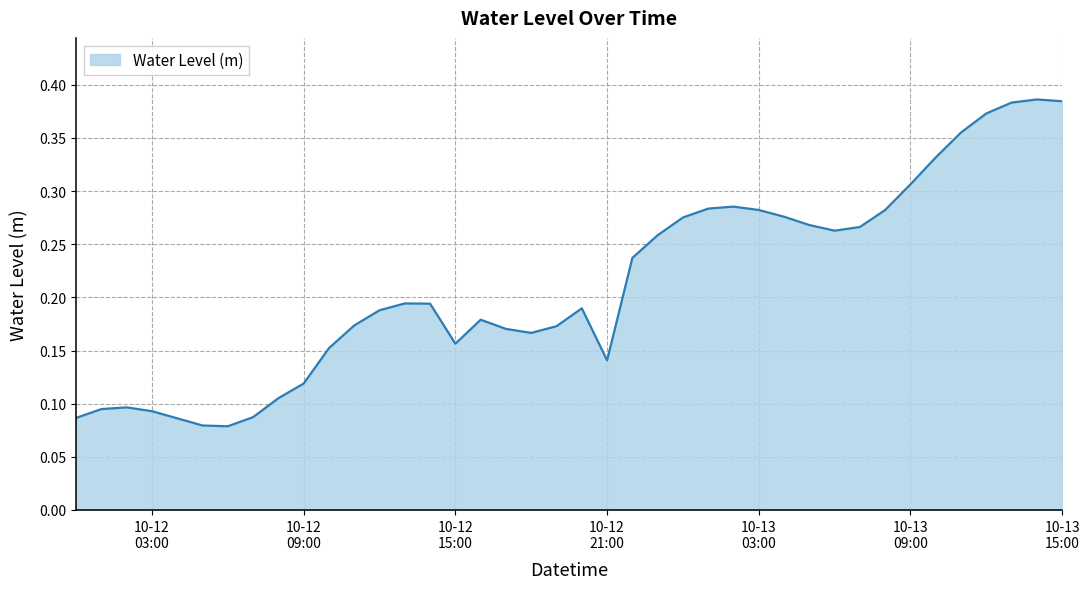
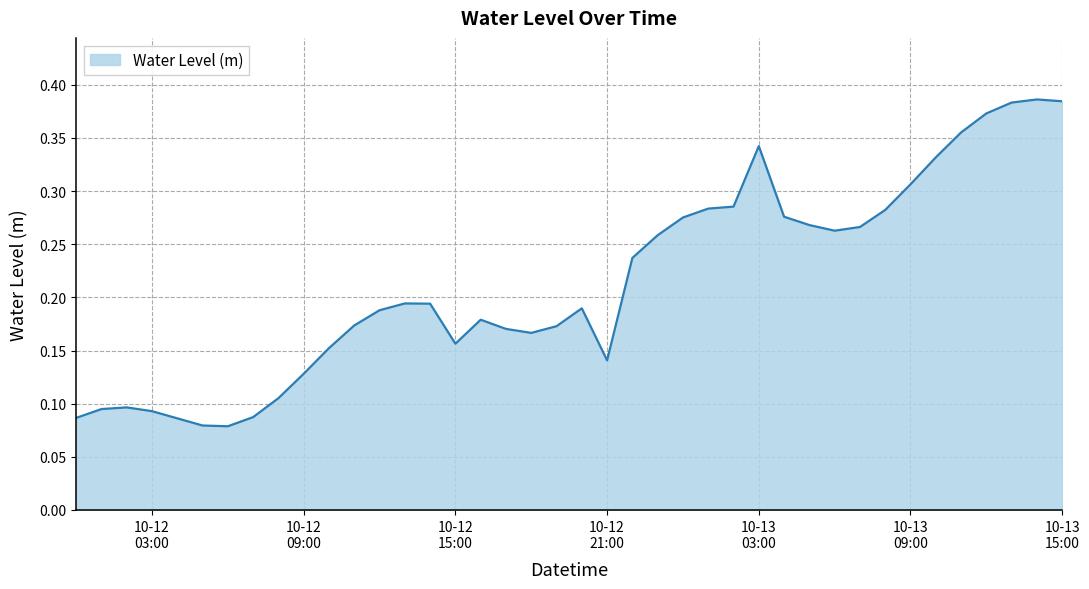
10-12 09:00: 0.119 -> 0.128
10-13 03:00: 0.282 -> 0.342
